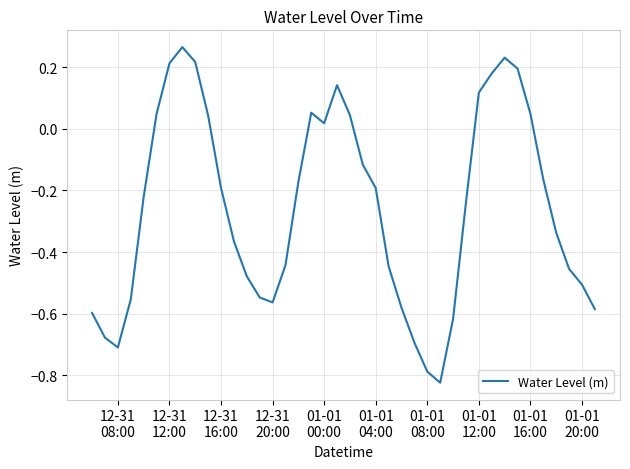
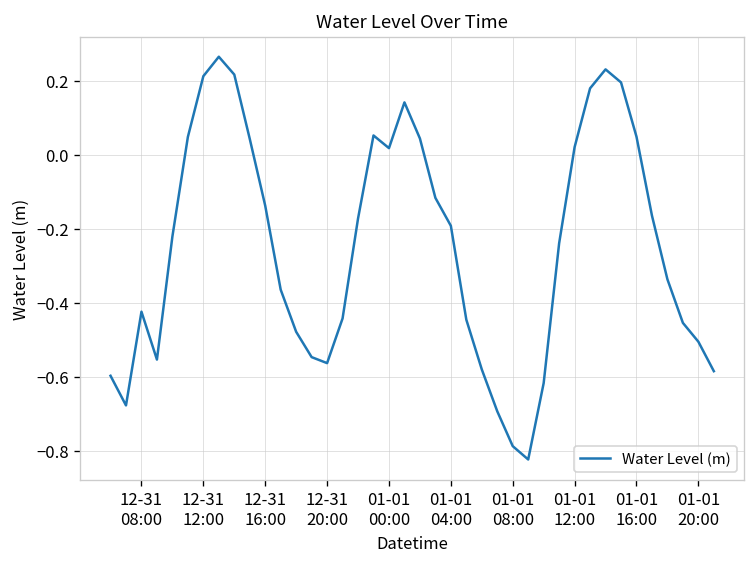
12-31 08:00: -0.71 -> -0.42
12-31 16:00: -0.19 -> -0.14
01-01 12:00: 0.12 -> 0.02
